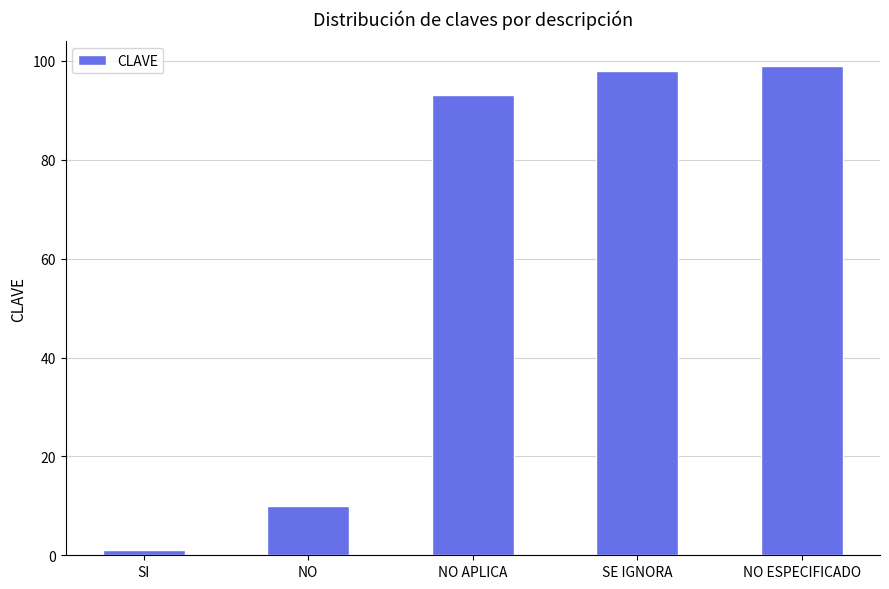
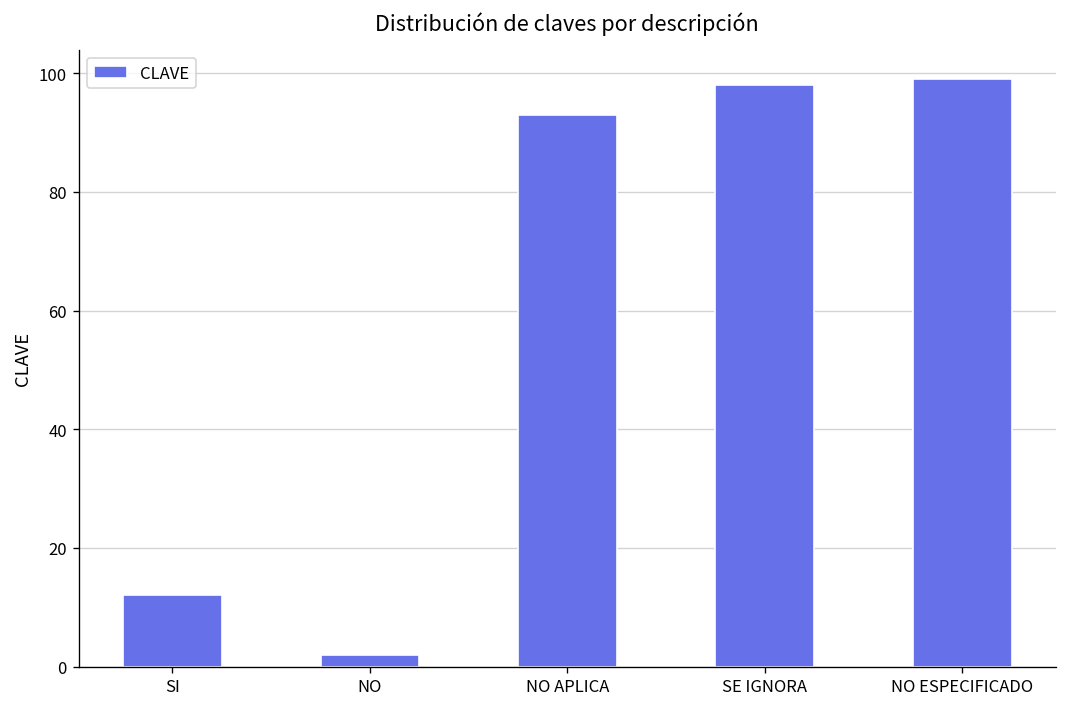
SI: 1 -> 12
NO: 10 -> 2
